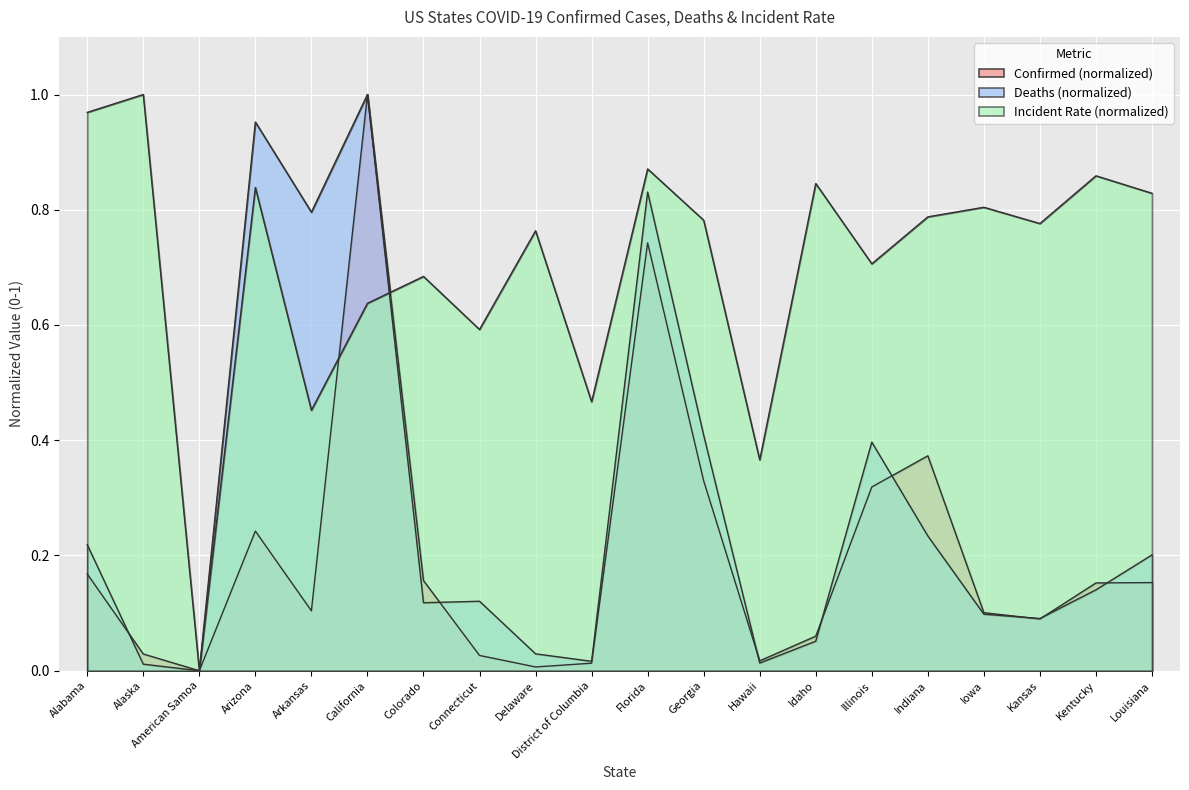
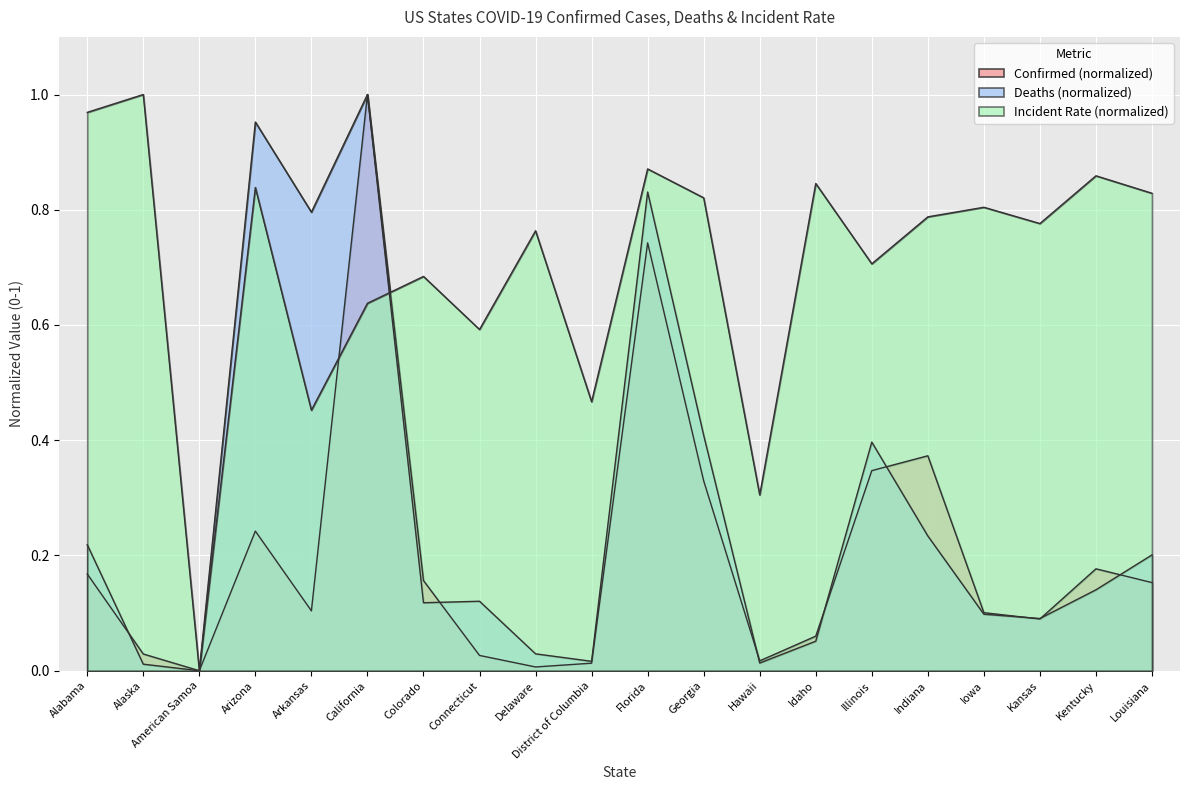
Incident Rate (normalized), Georgia: 0.78 -> 0.82
Incident Rate (normalized), Hawaii: 0.37 -> 0.31
Confirmed (normalized), Illinois: 0.32 -> 0.35
Confirmed (normalized), Kentucky: 0.15 -> 0.18
